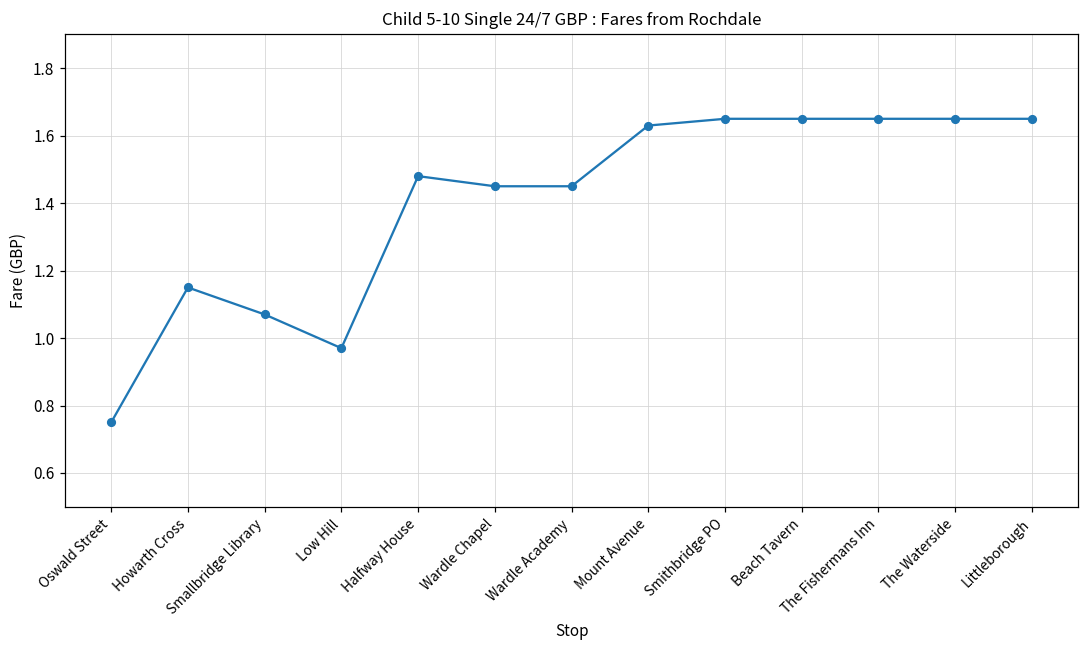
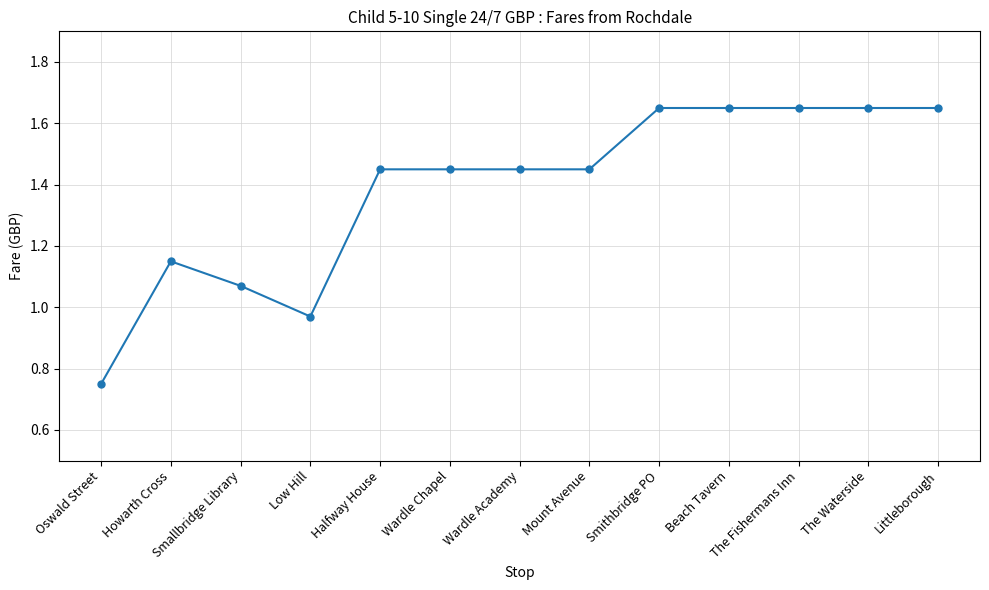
Halfway House: 1.48 -> 1.45
Mount Avenue: 1.63 -> 1.45
